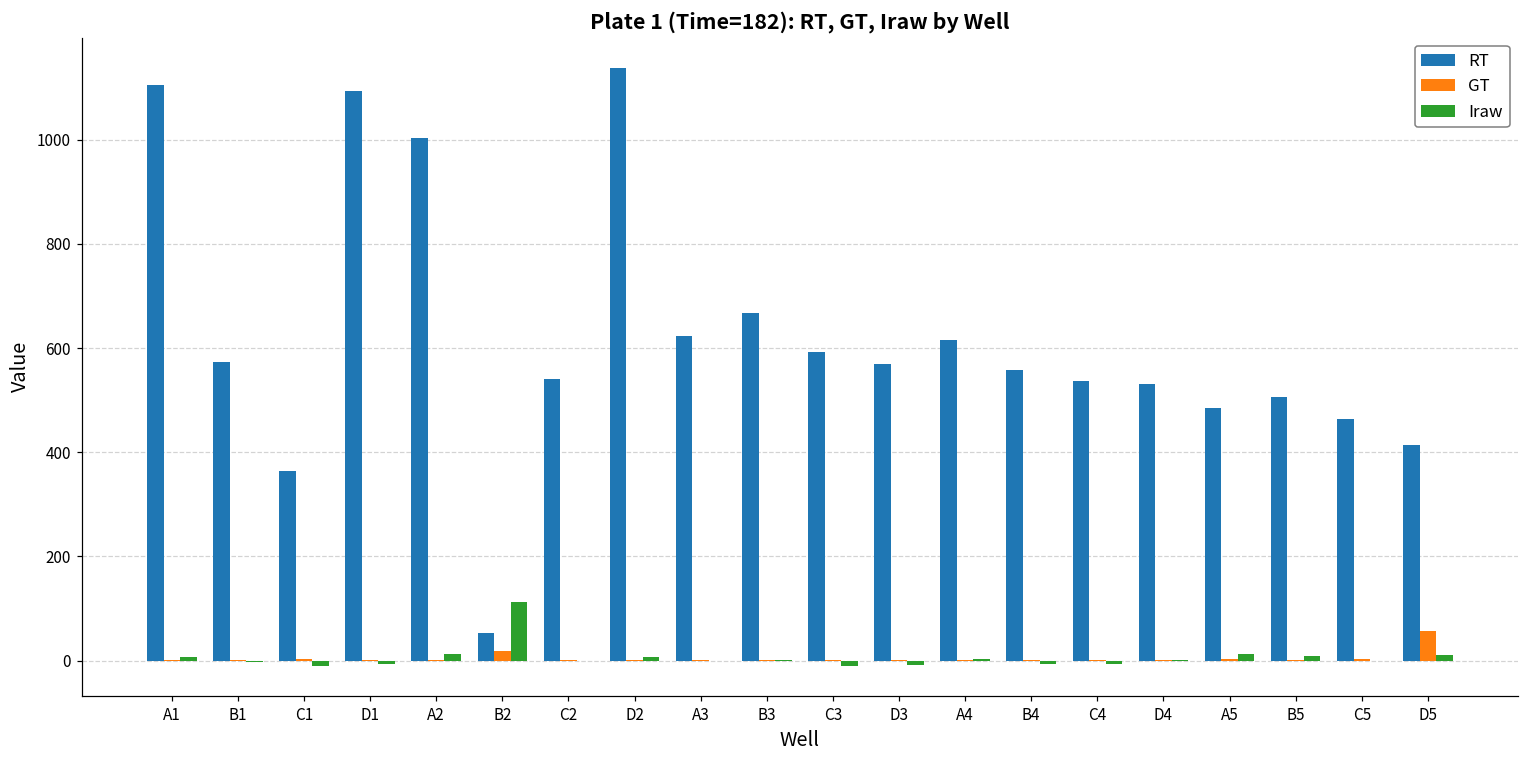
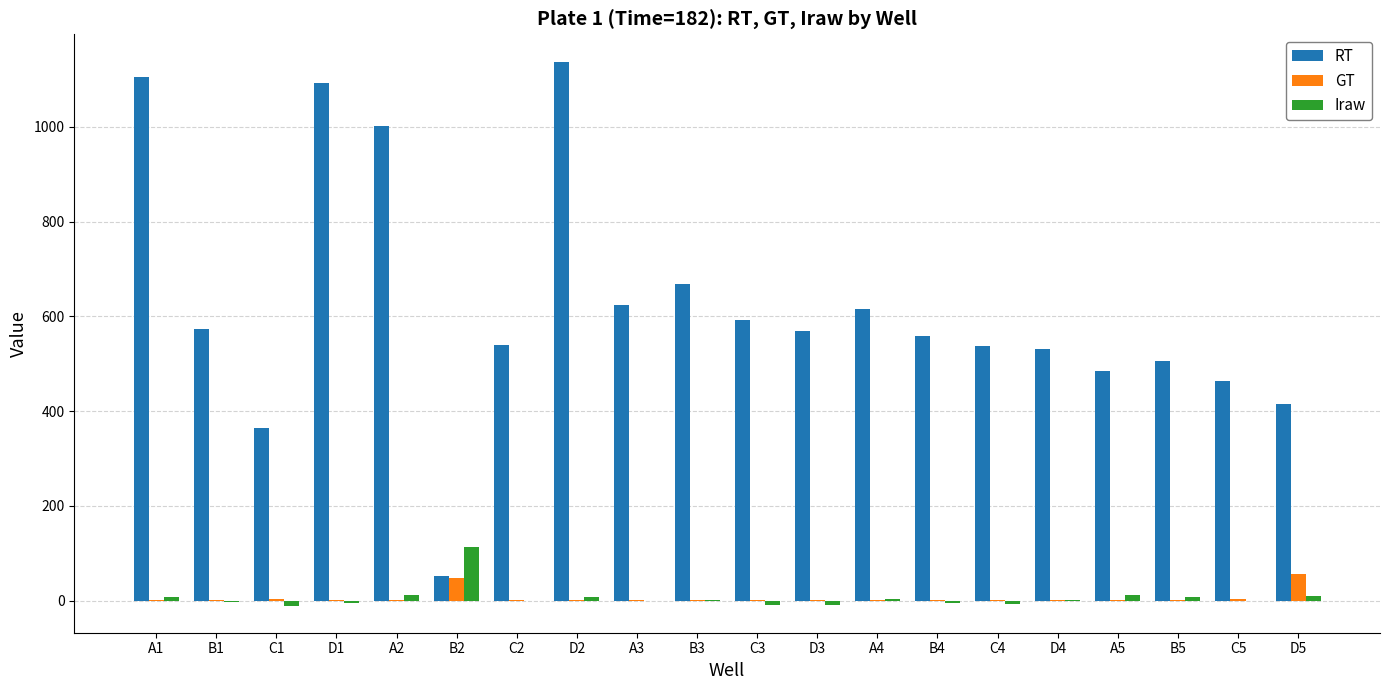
GT, B2: 20 -> 50
